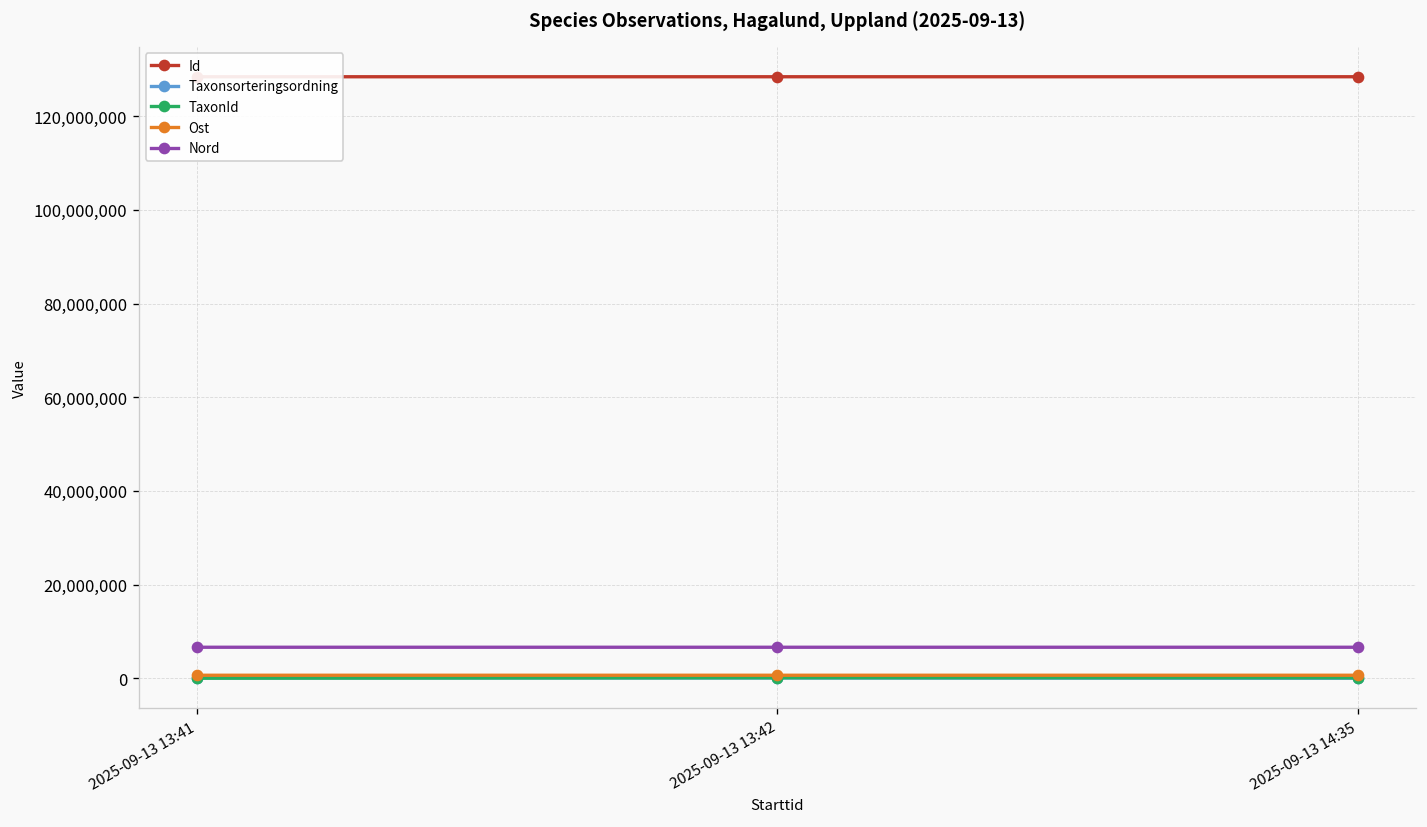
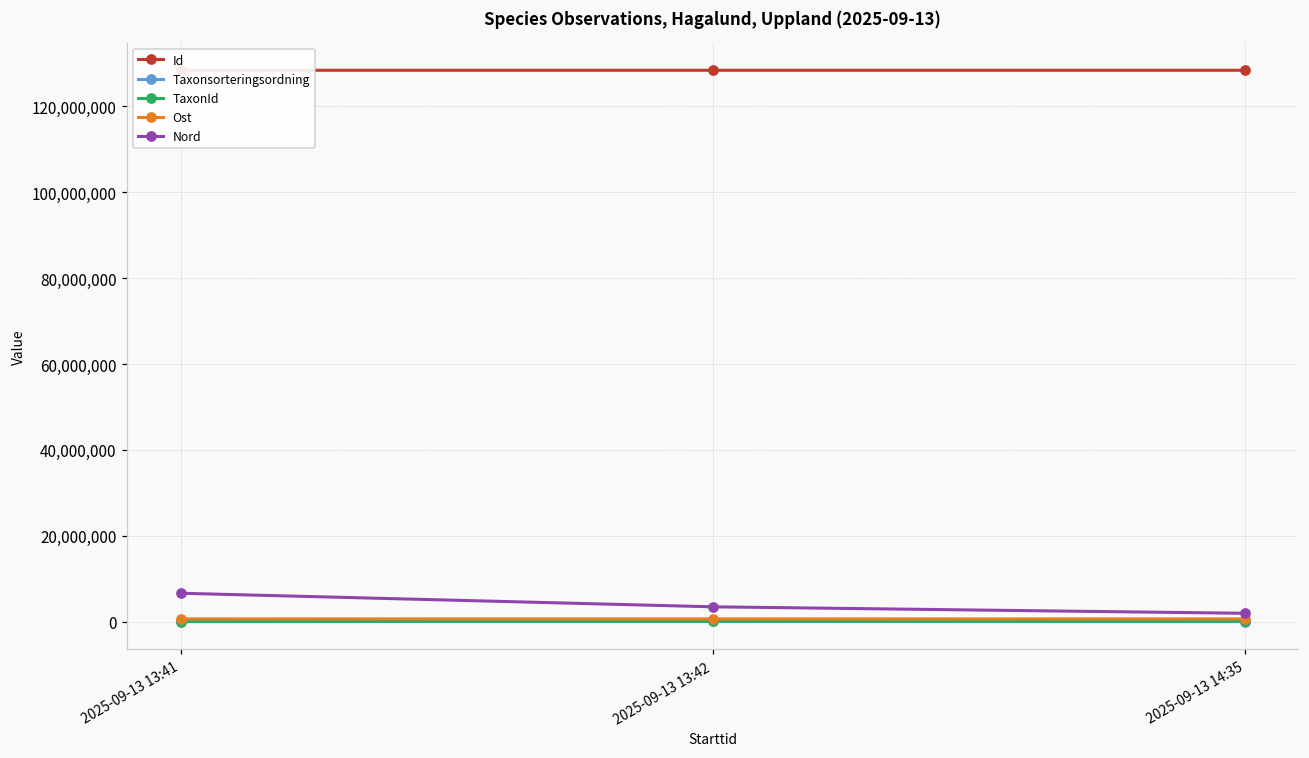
Nord, 2025-09-13 13:42: 7,000,000 -> 3,000,000
Nord, 2025-09-13 14:35: 7,000,000 -> 2,000,000
